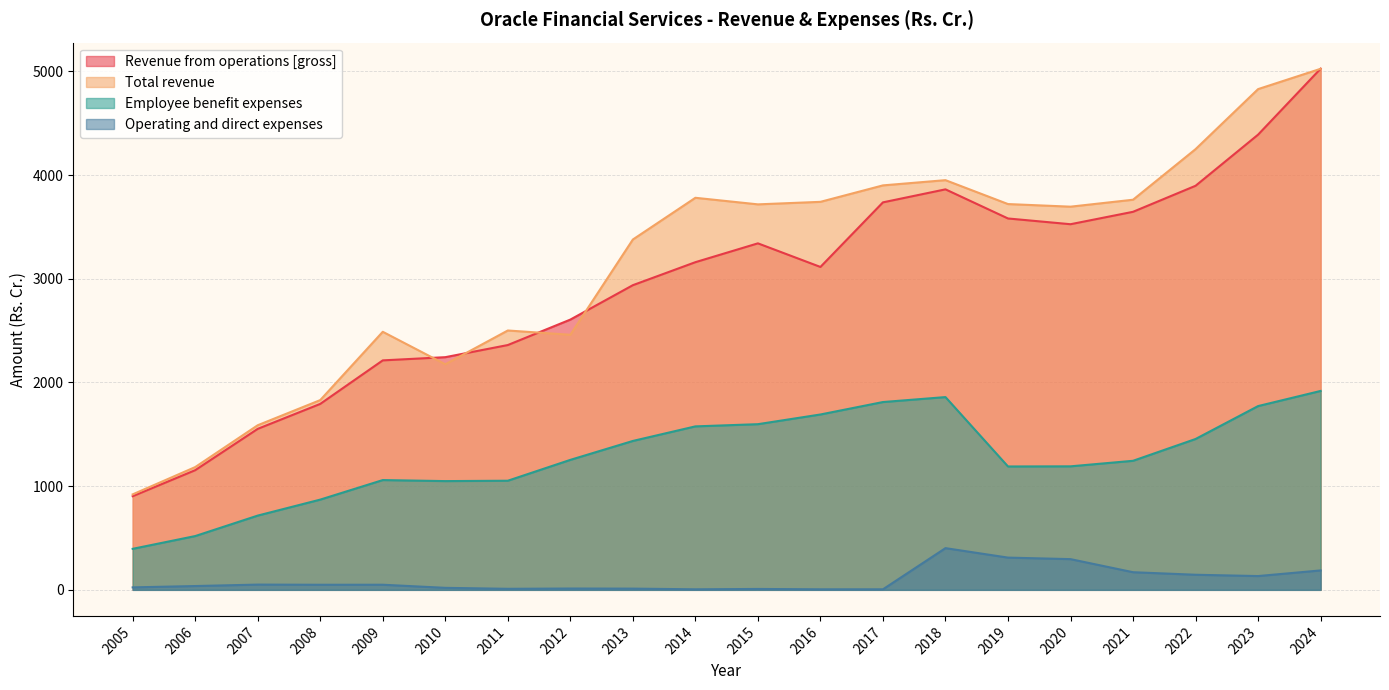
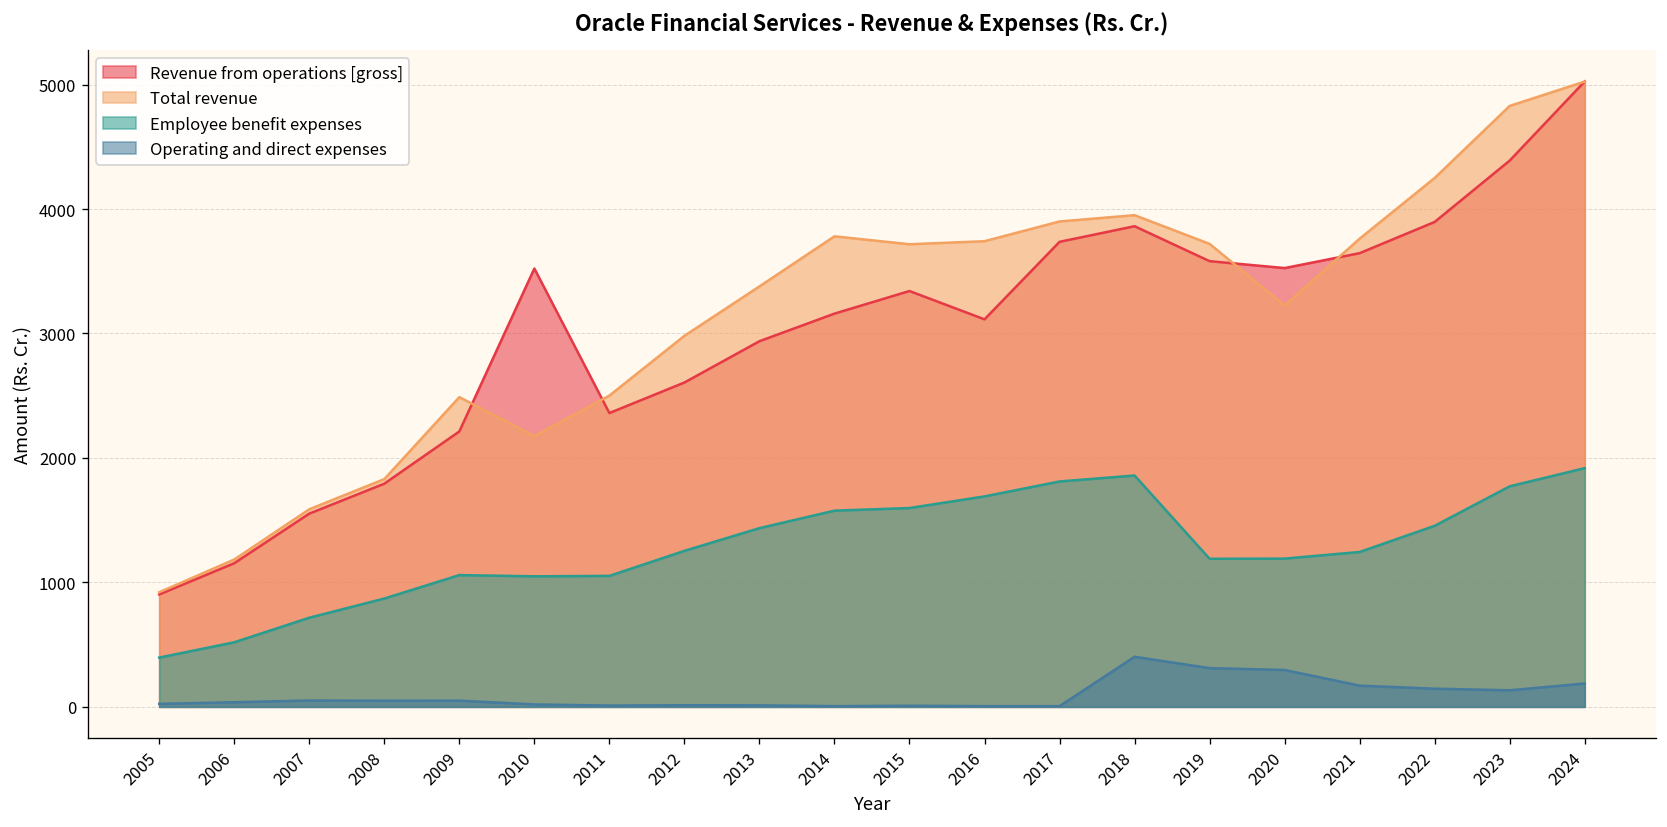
Revenue from operations [gross], 2010: 2240 -> 3520
Total revenue, 2012: 2460 -> 2980
Total revenue, 2020: 3690 -> 3220
